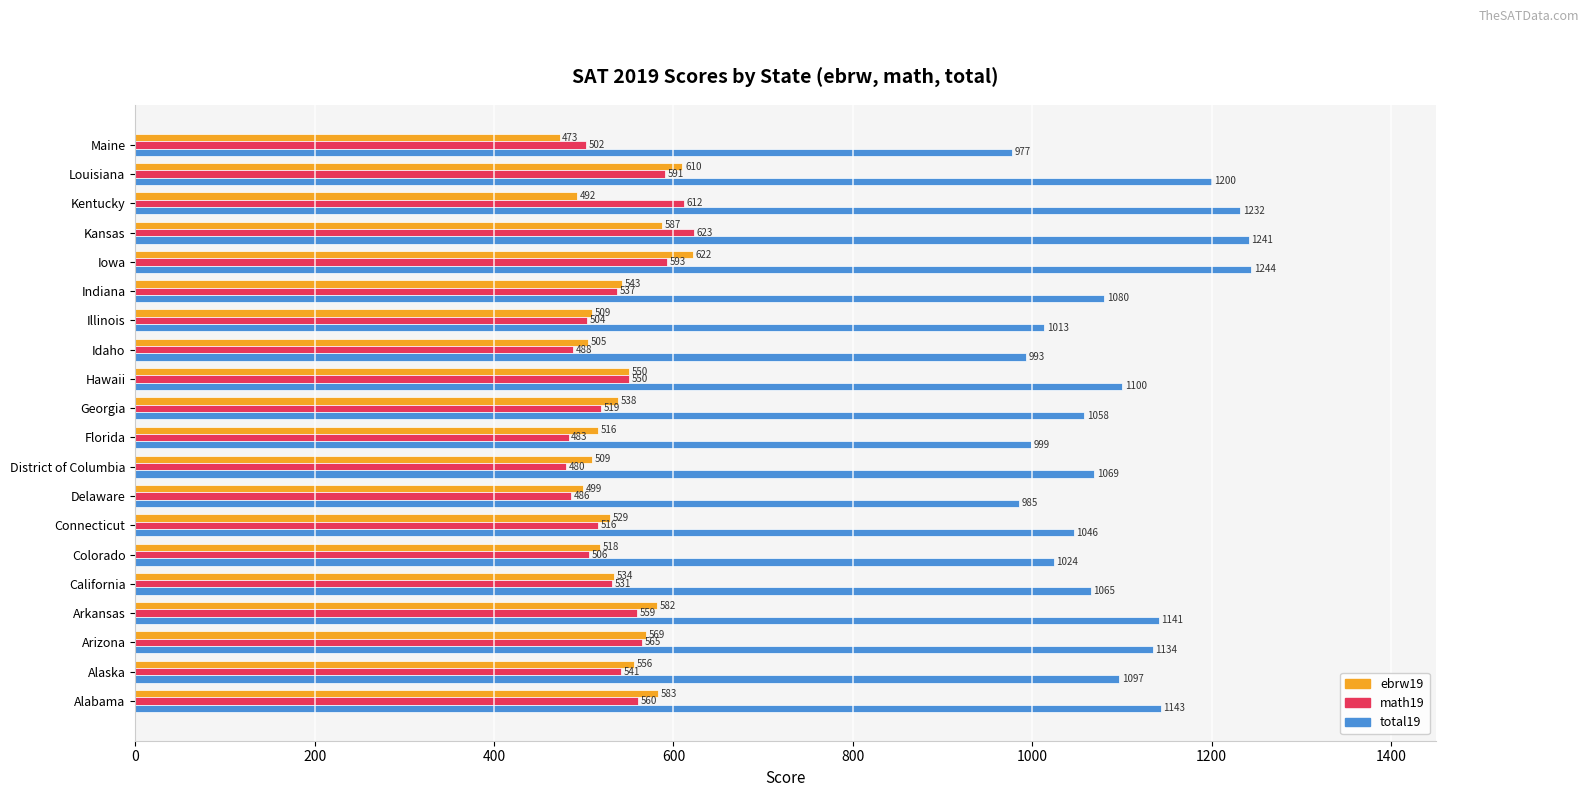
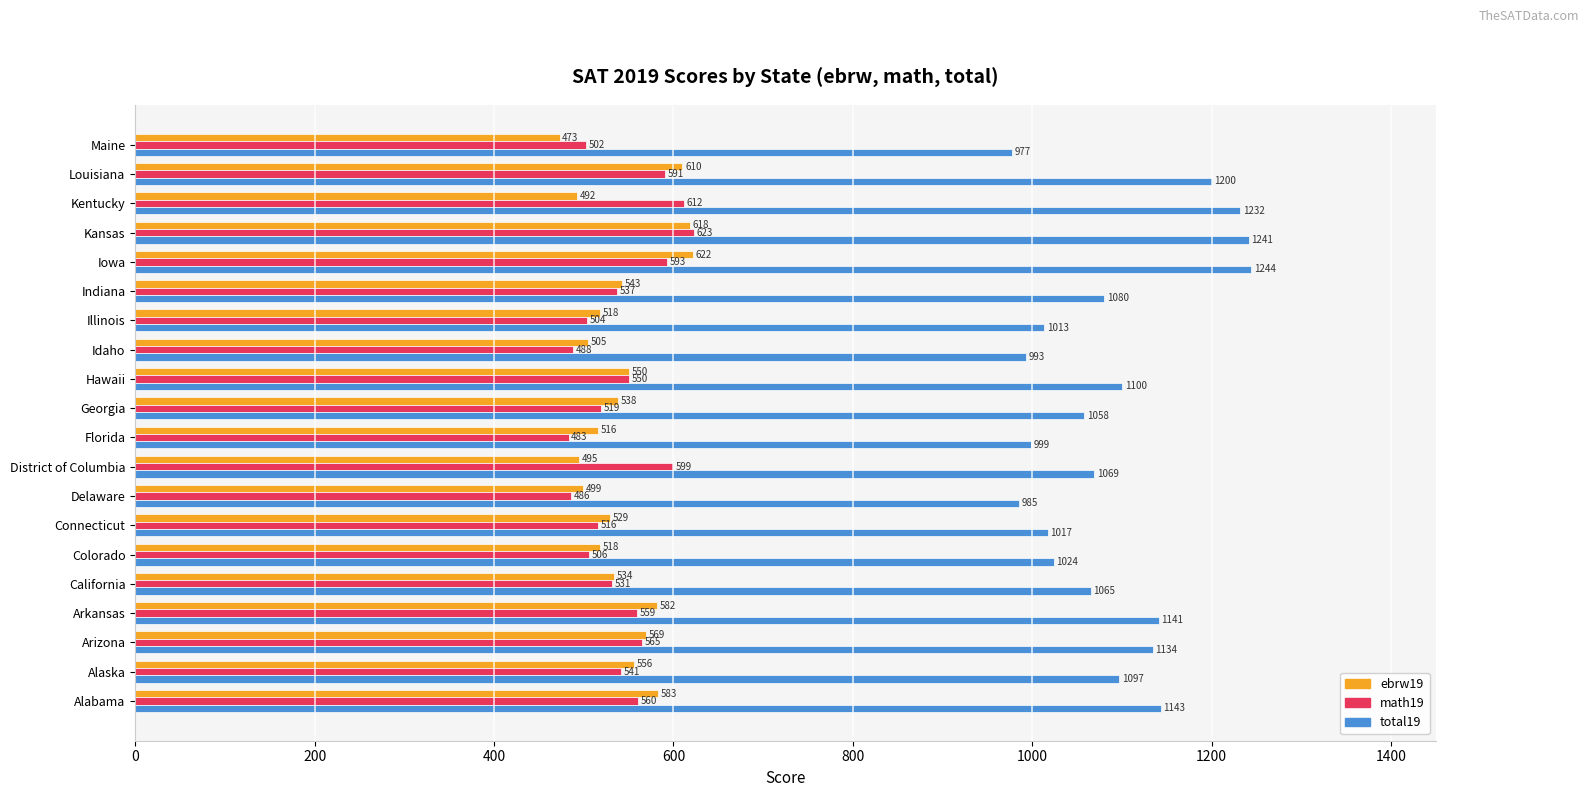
ebrw19, Kansas: 587 -> 618
ebrw19, Illinois: 509 -> 518
ebrw19, District of Columbia: 509 -> 495
math19, District of Columbia: 480 -> 599
total19, Connecticut: 1046 -> 1017
